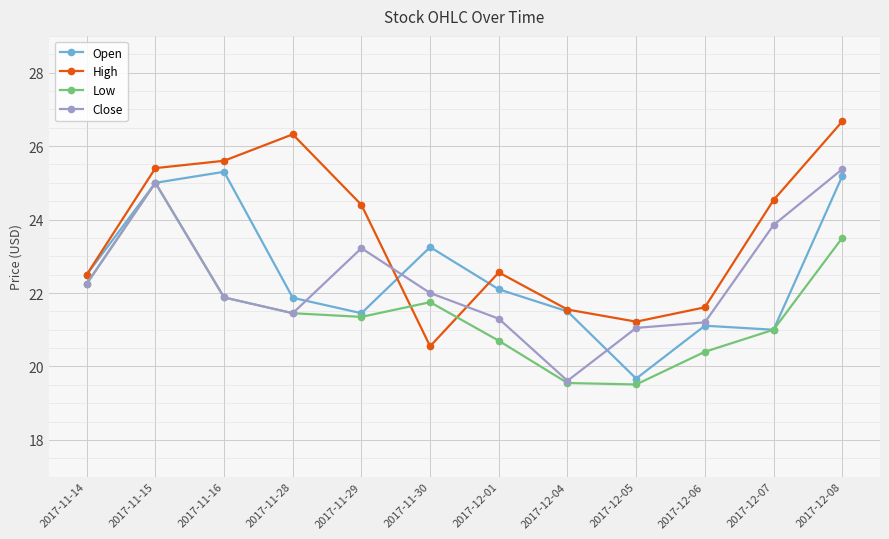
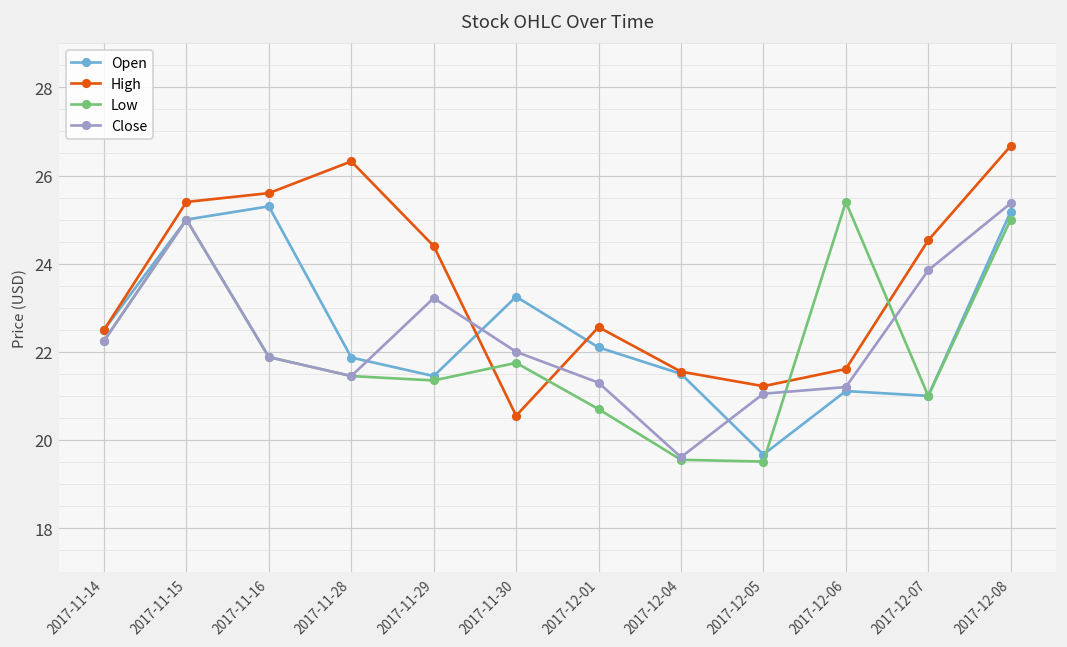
Low, 2017-12-06: 20.4 -> 25.4
Low, 2017-12-08: 23.5 -> 25.0
